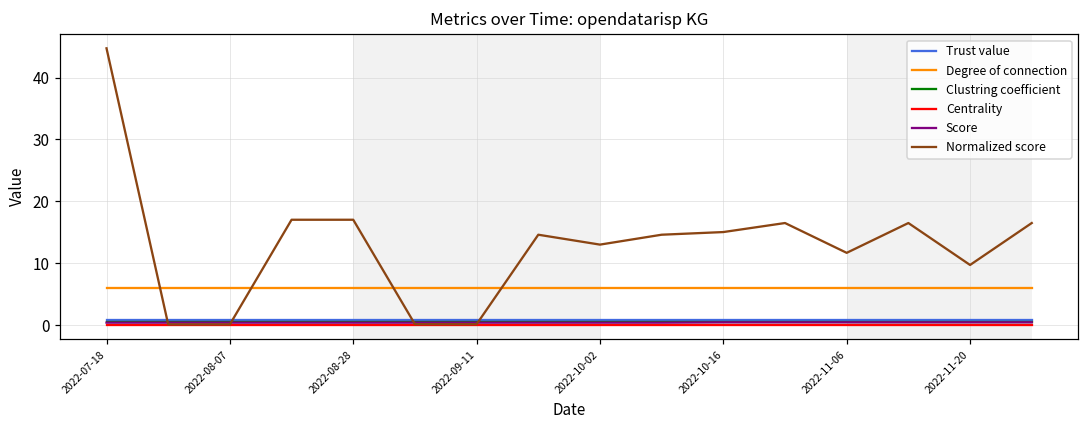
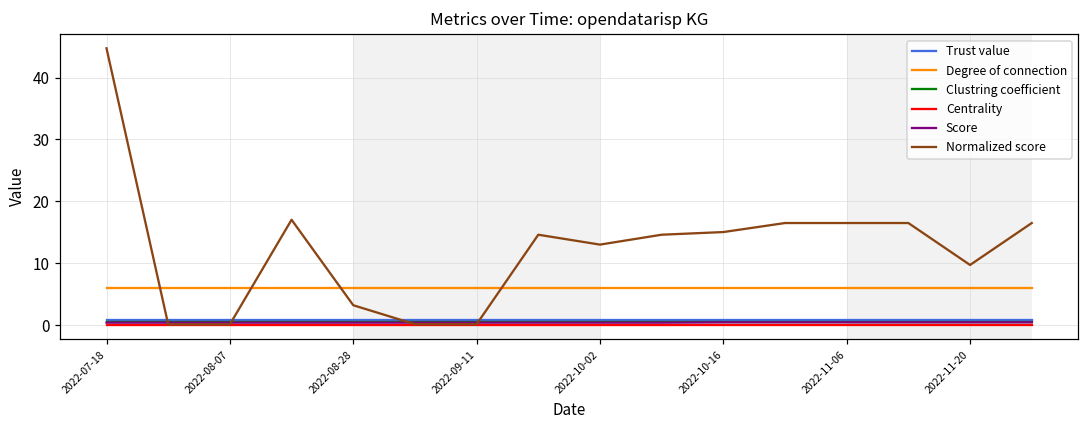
Normalized score, 2022-08-28: 17 -> 3
Normalized score, 2022-11-06: 12 -> 16
